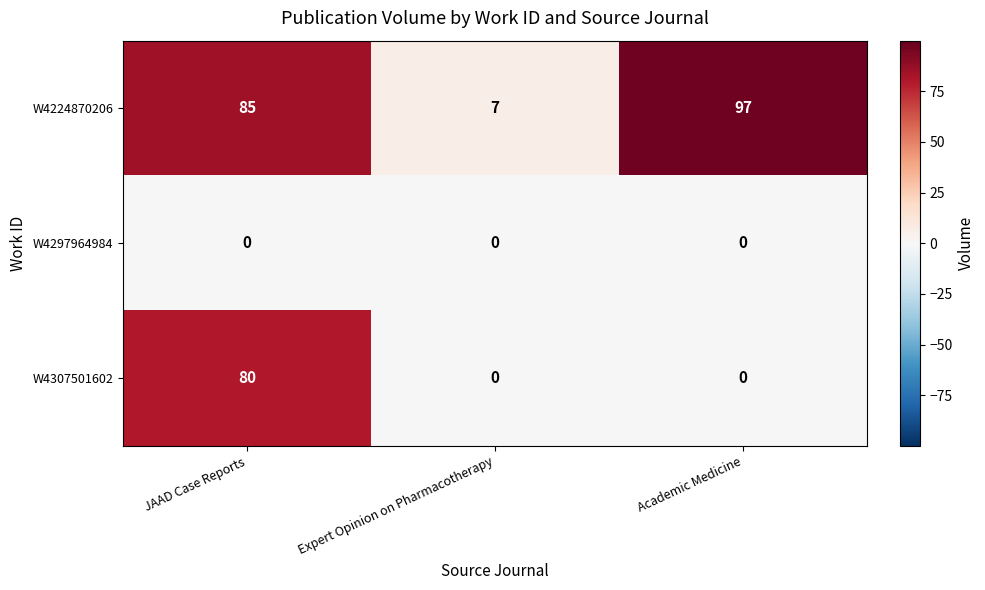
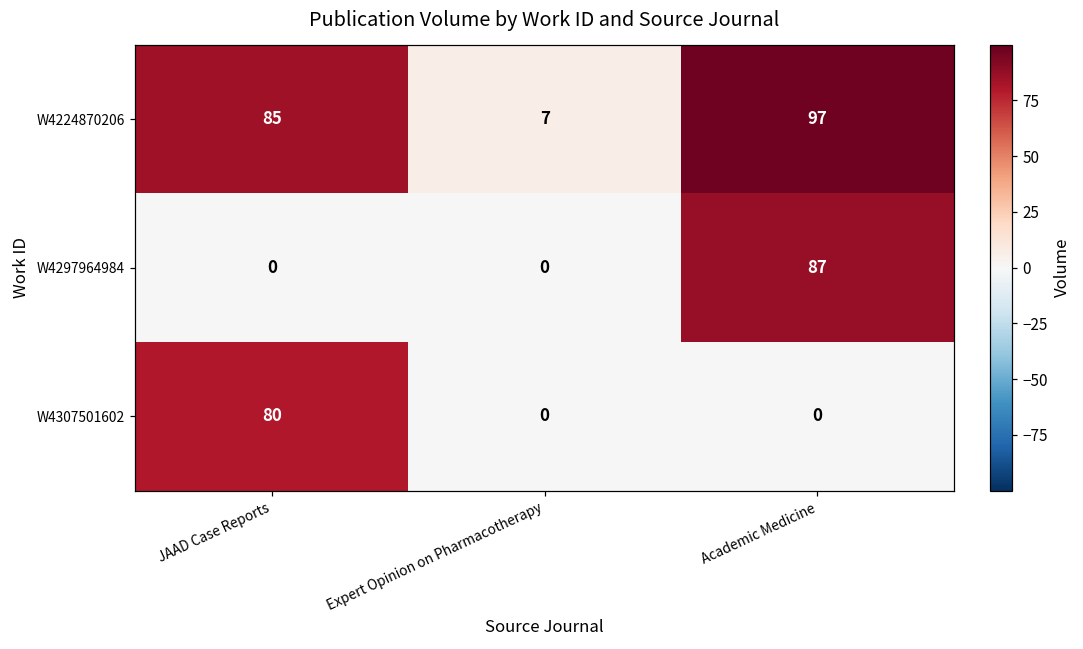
W4297964984, Academic Medicine: 0 -> 87
